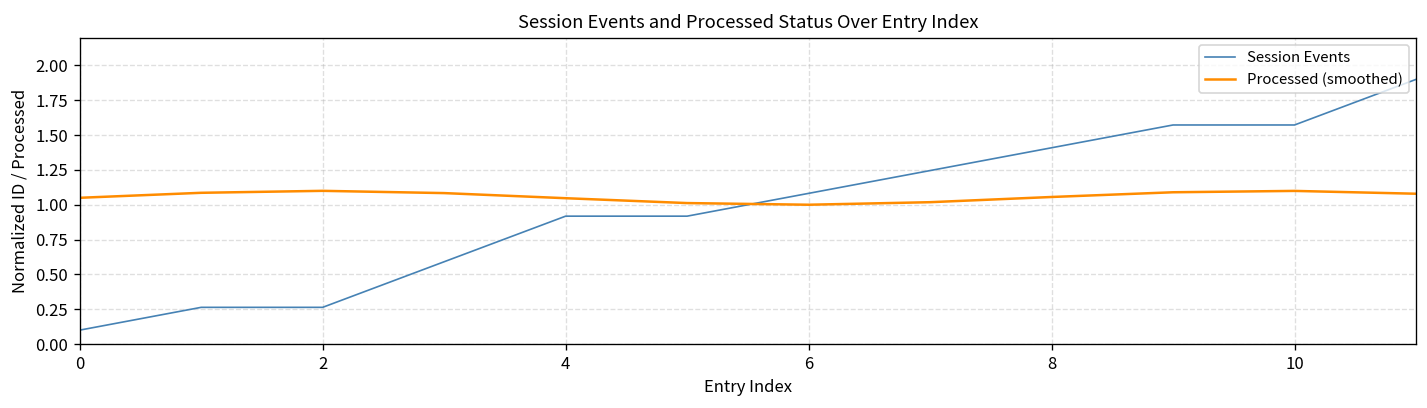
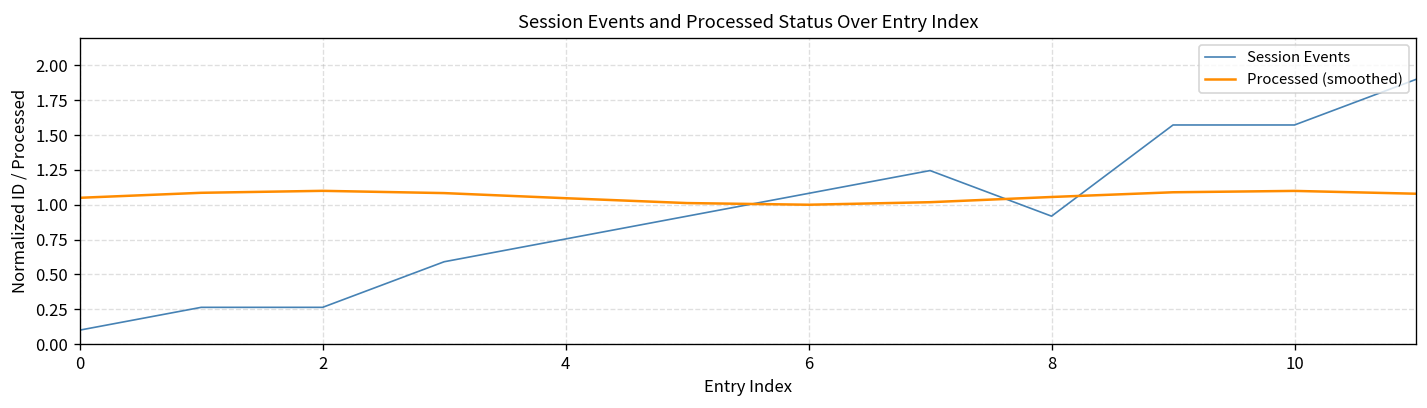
Session Events, 4: 0.92 -> 0.75
Session Events, 8: 1.41 -> 0.92
